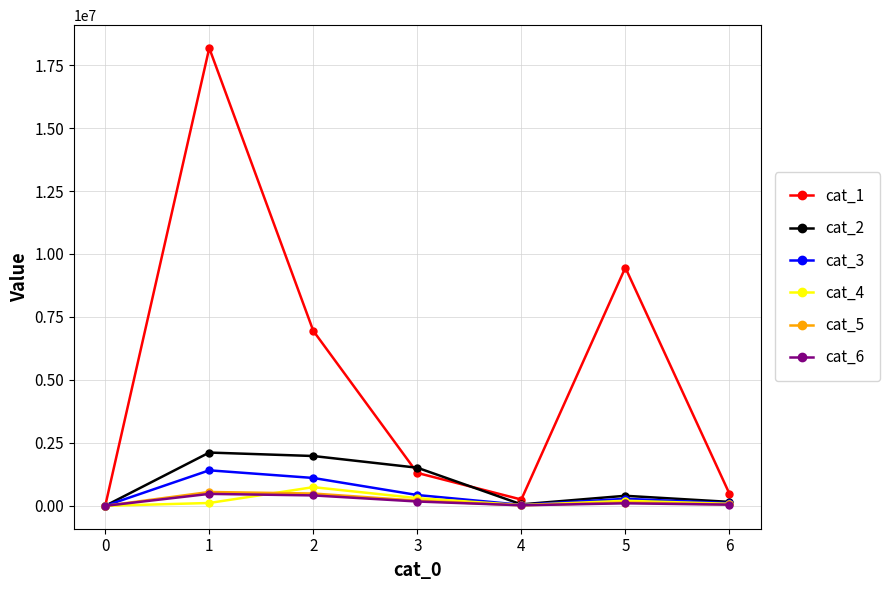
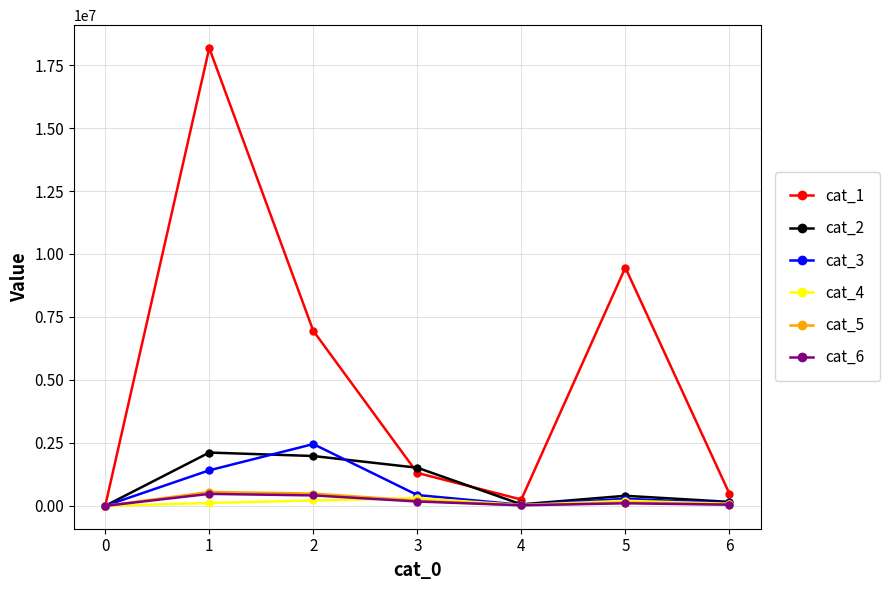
cat_3, 2: 1100000 -> 2500000
cat_4, 2: 700000 -> 200000
